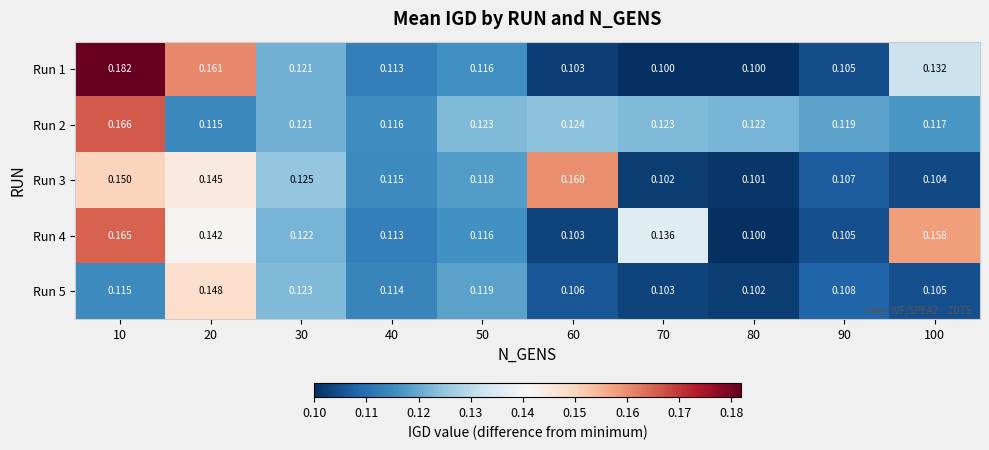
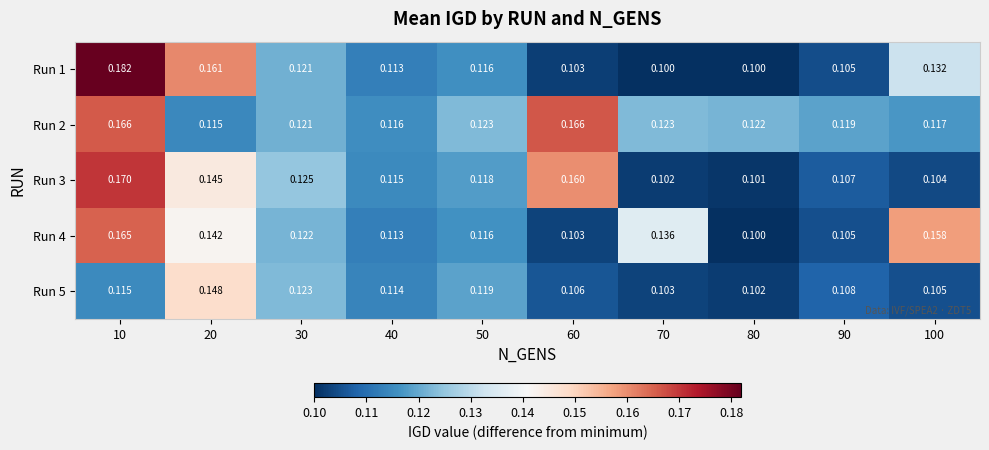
Run 2, 60: 0.124 -> 0.166
Run 3, 10: 0.150 -> 0.170
